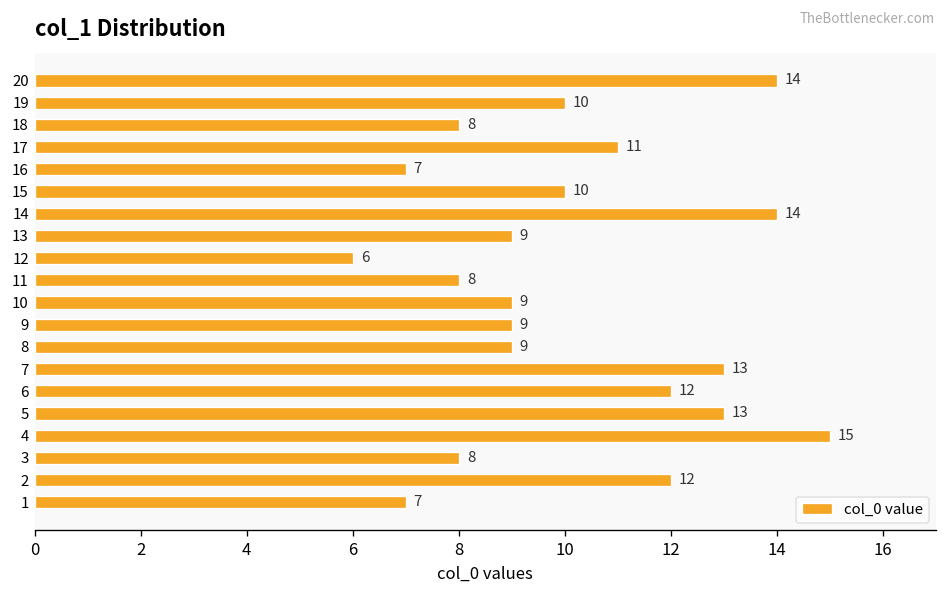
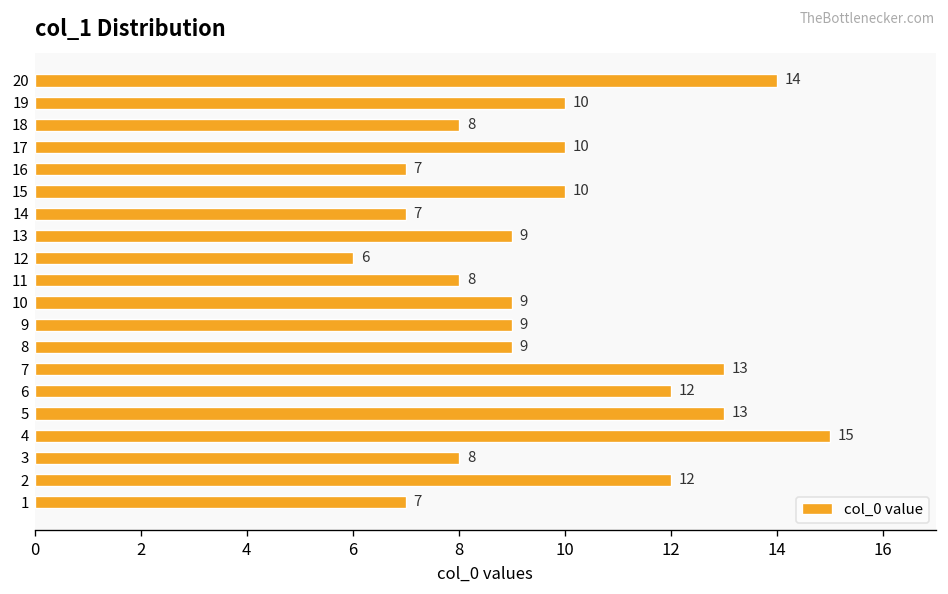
17: 11 -> 10
14: 14 -> 7
